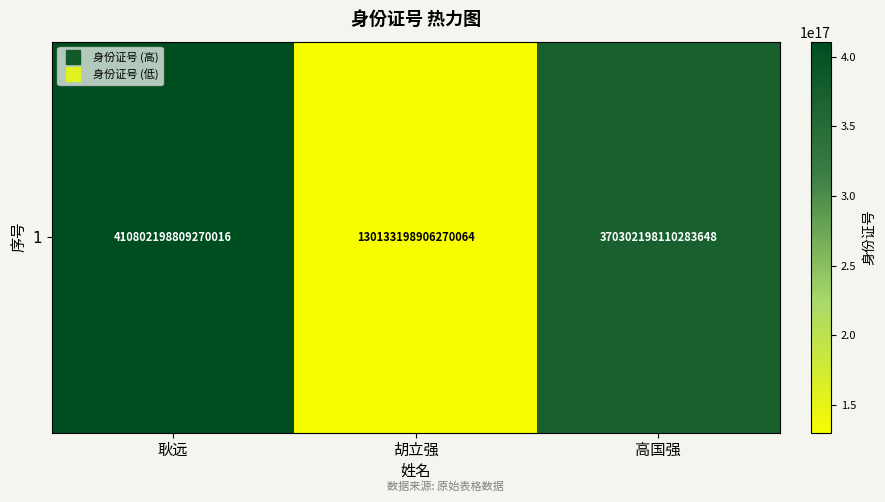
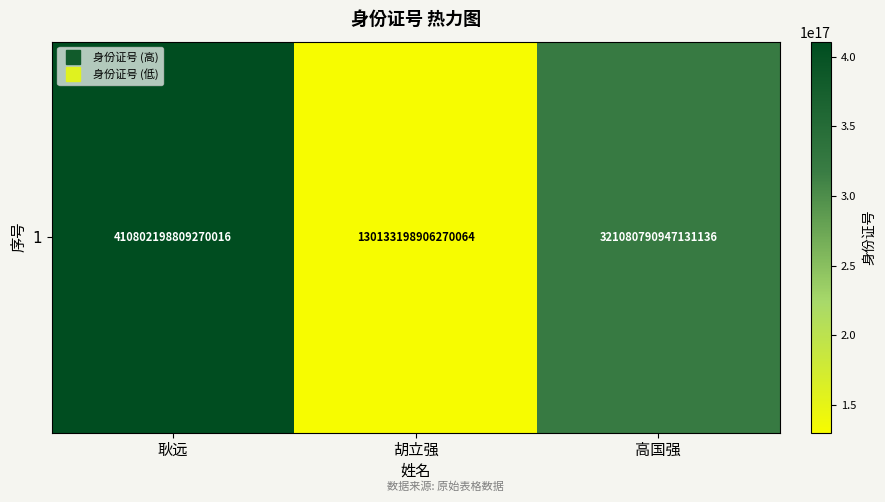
1, 高国强: 370302198110283648 -> 321080790947131136
